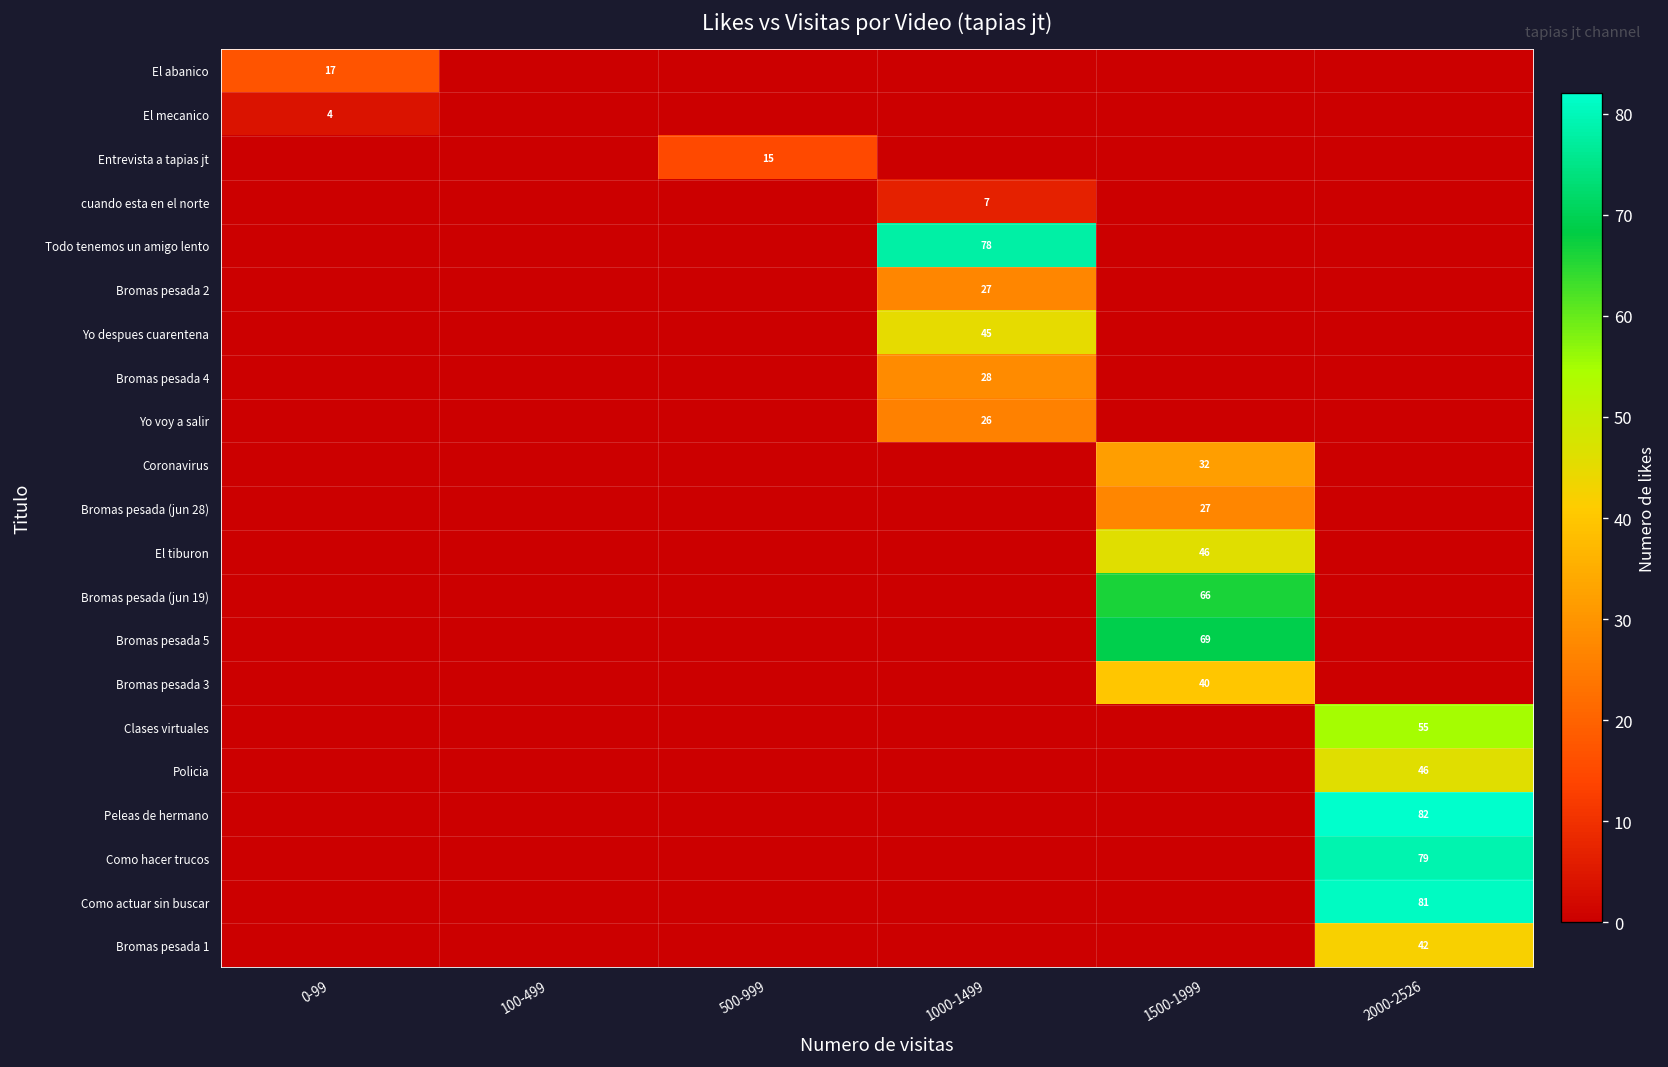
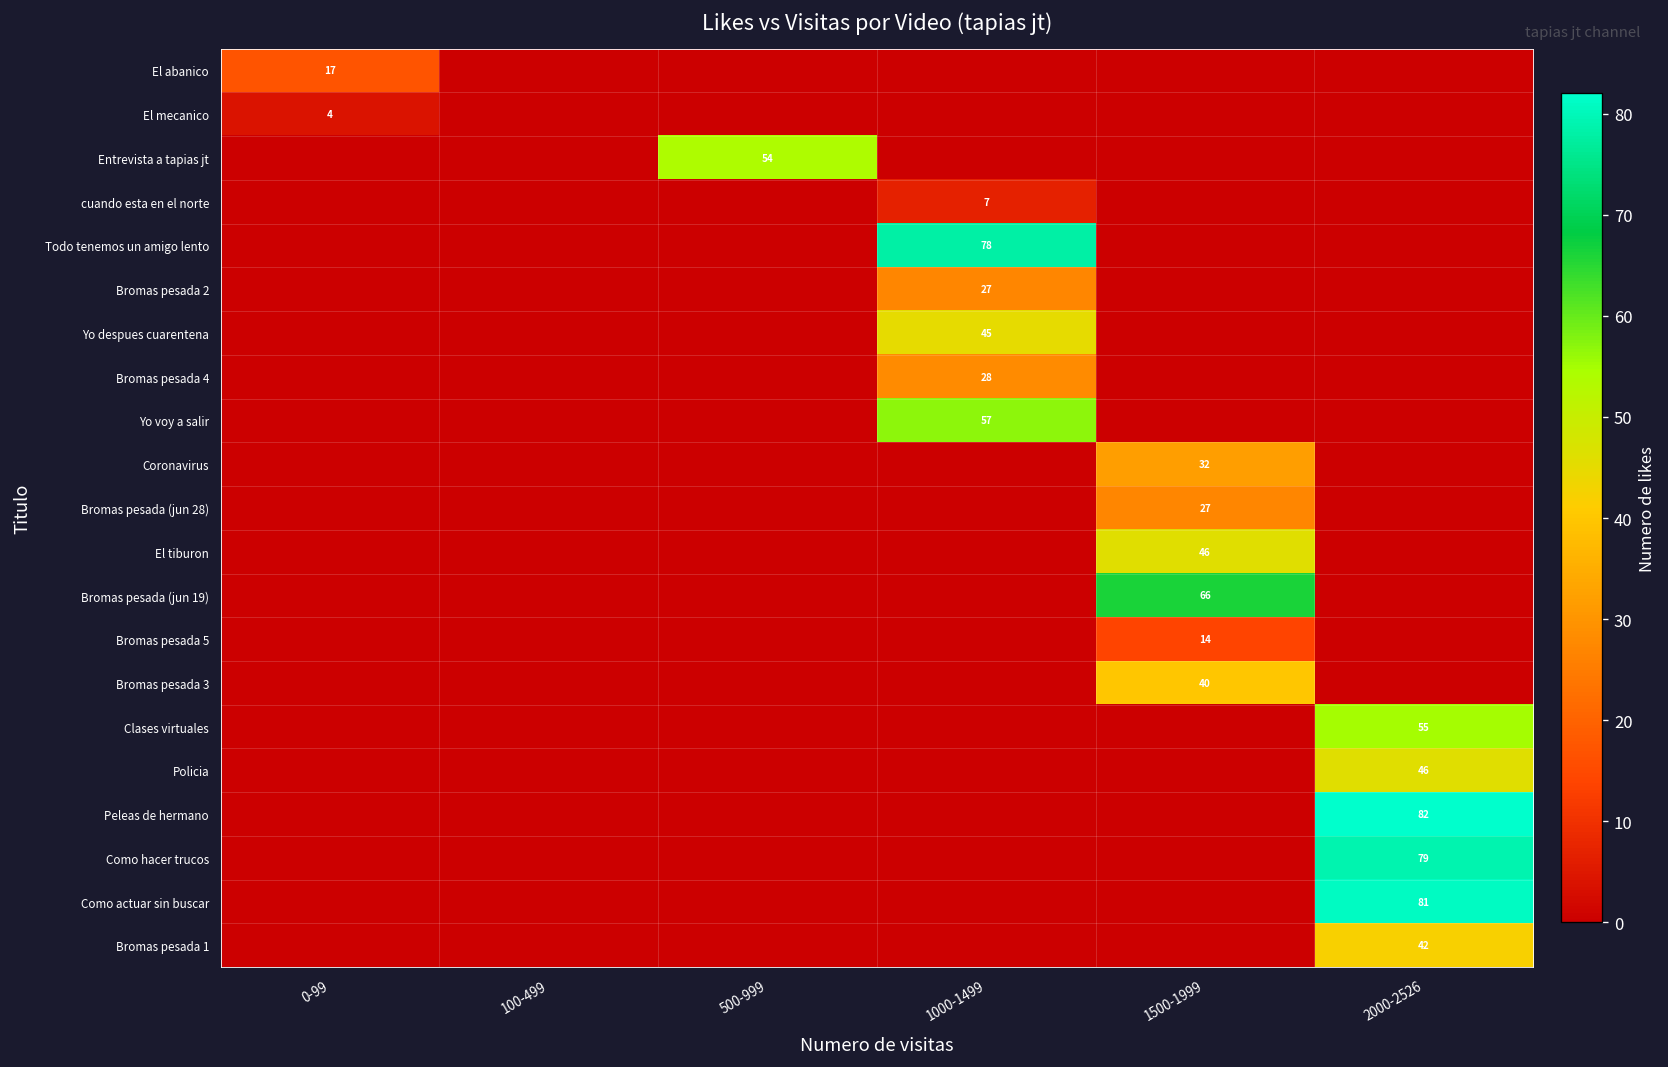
Entrevista a tapias jt, 500-999: 15 -> 54
Yo voy a salir, 1000-1499: 26 -> 57
Bromas pesada 5, 1500-1999: 69 -> 14
